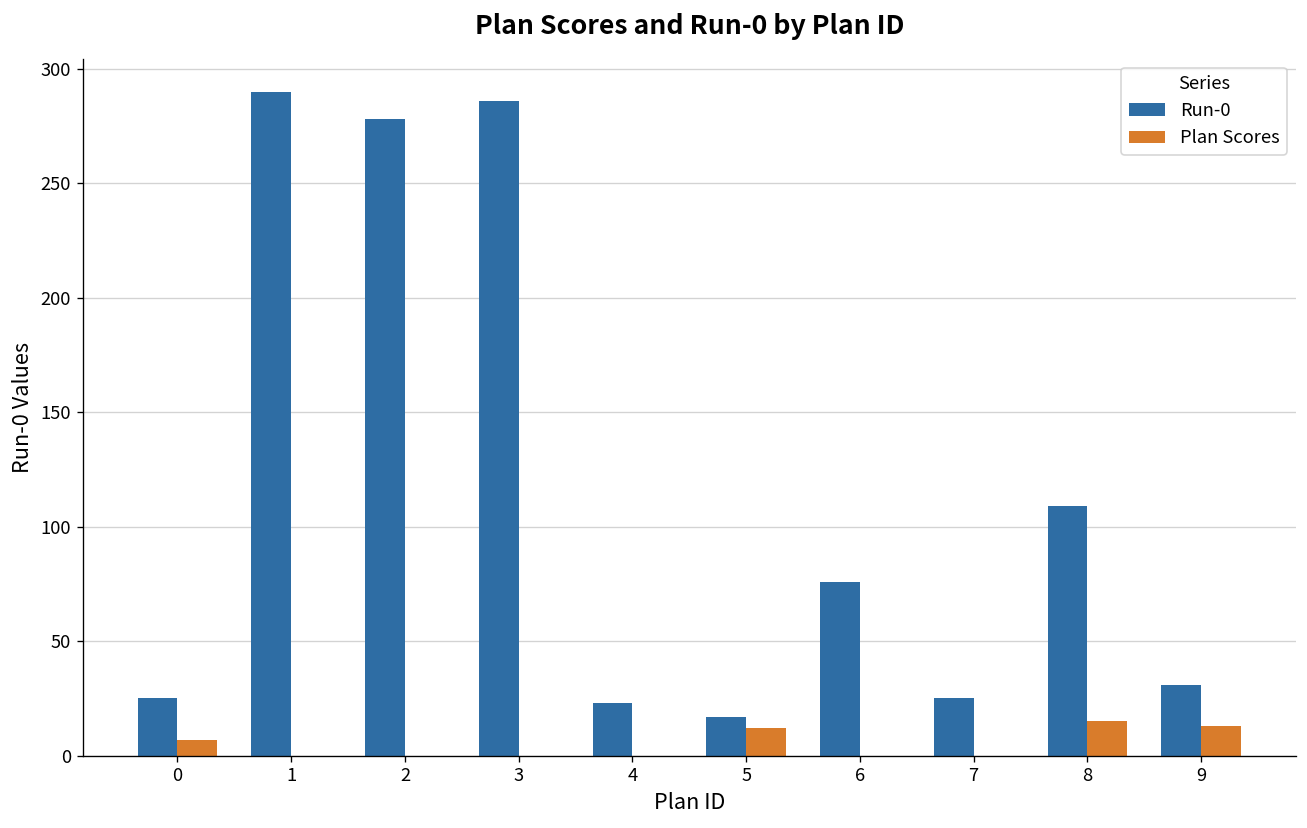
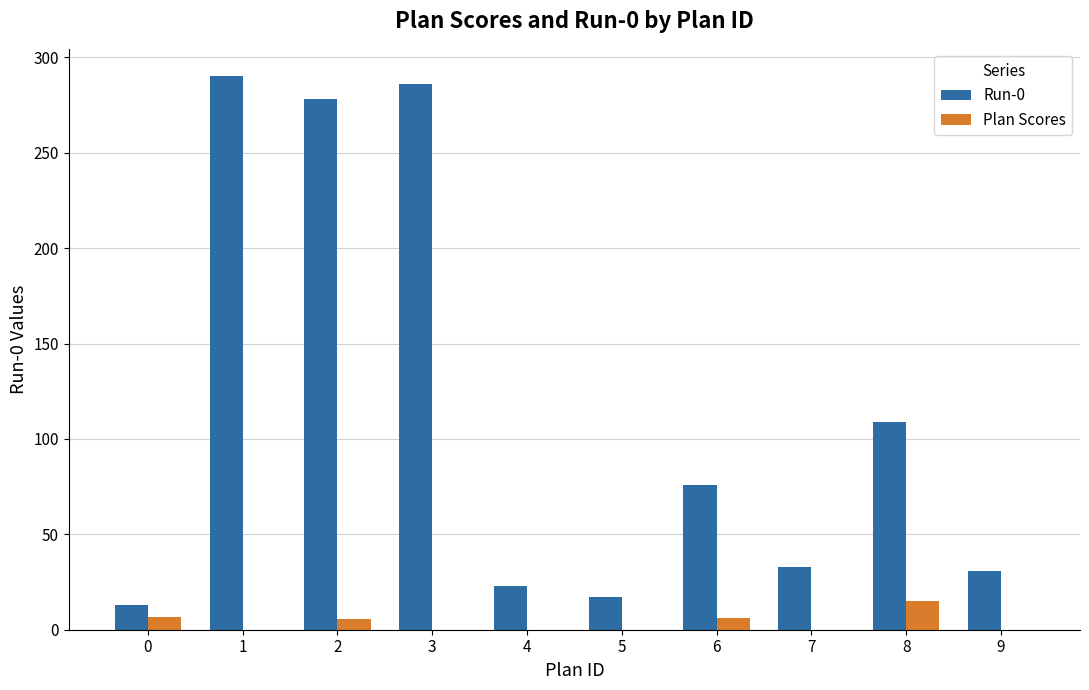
Run-0, 0: 25 -> 13
Plan Scores, 2: 0 -> 5
Plan Scores, 5: 12 -> 0
Plan Scores, 6: 0 -> 6
Run-0, 7: 25 -> 33
Plan Scores, 9: 13 -> 0
